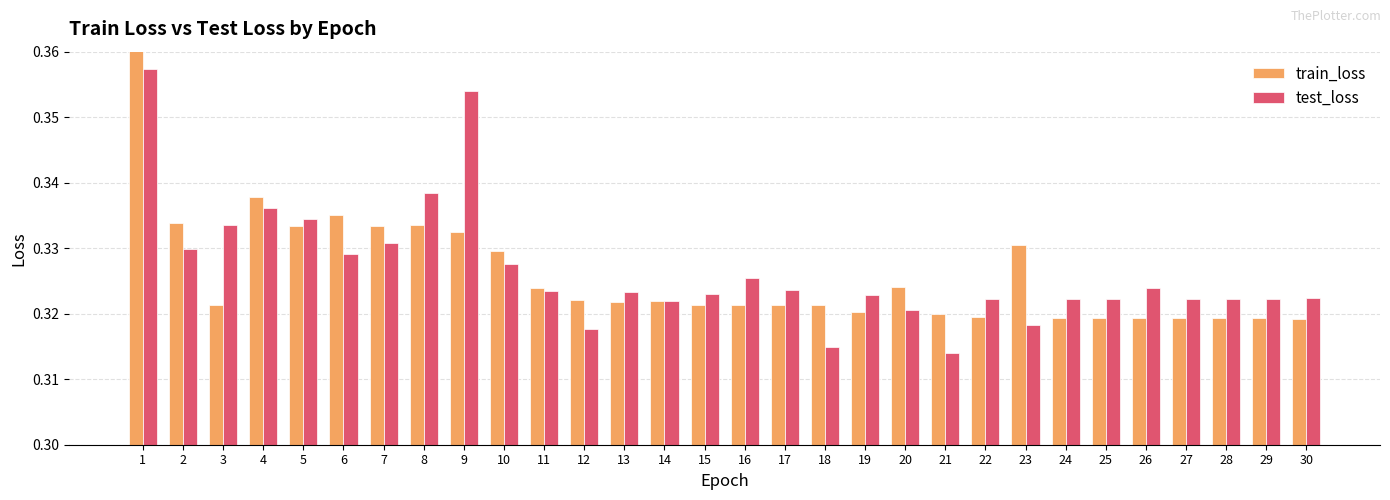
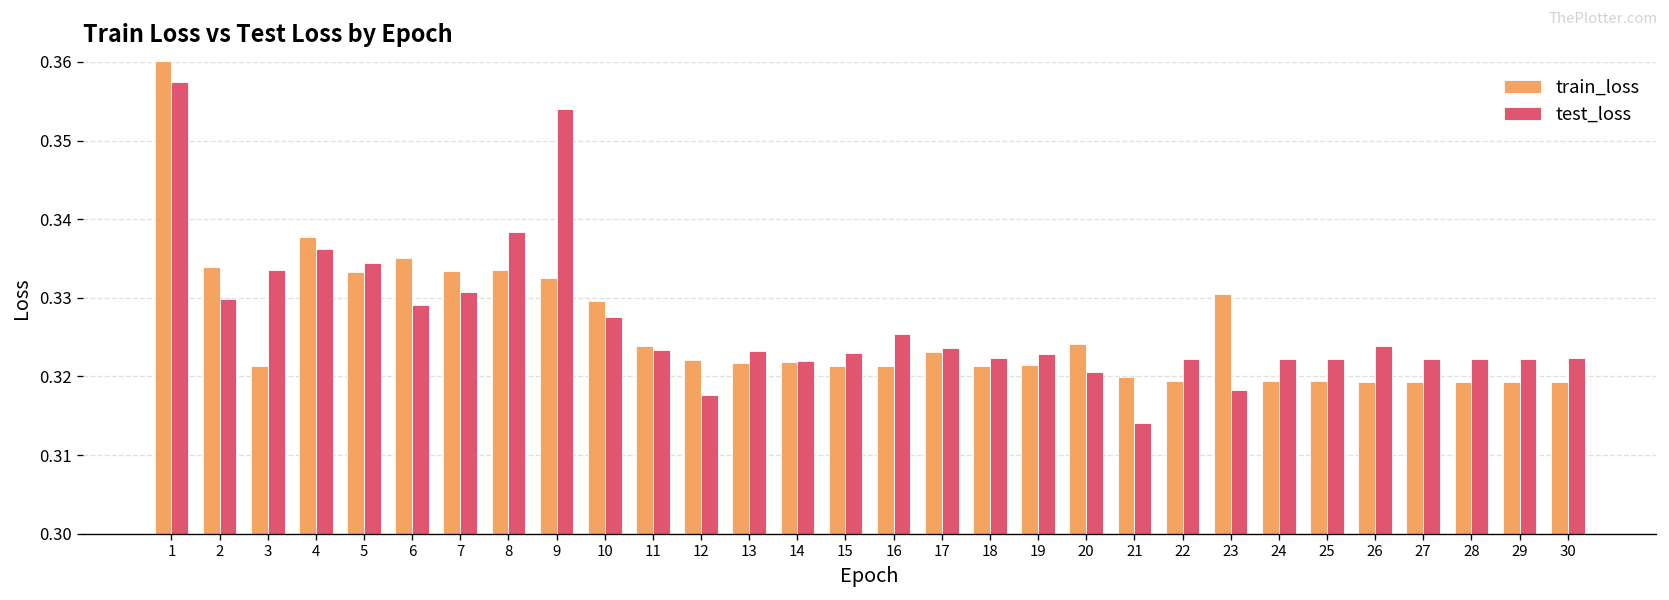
train_loss, 17: 0.321 -> 0.323
test_loss, 18: 0.315 -> 0.322
train_loss, 19: 0.320 -> 0.321
